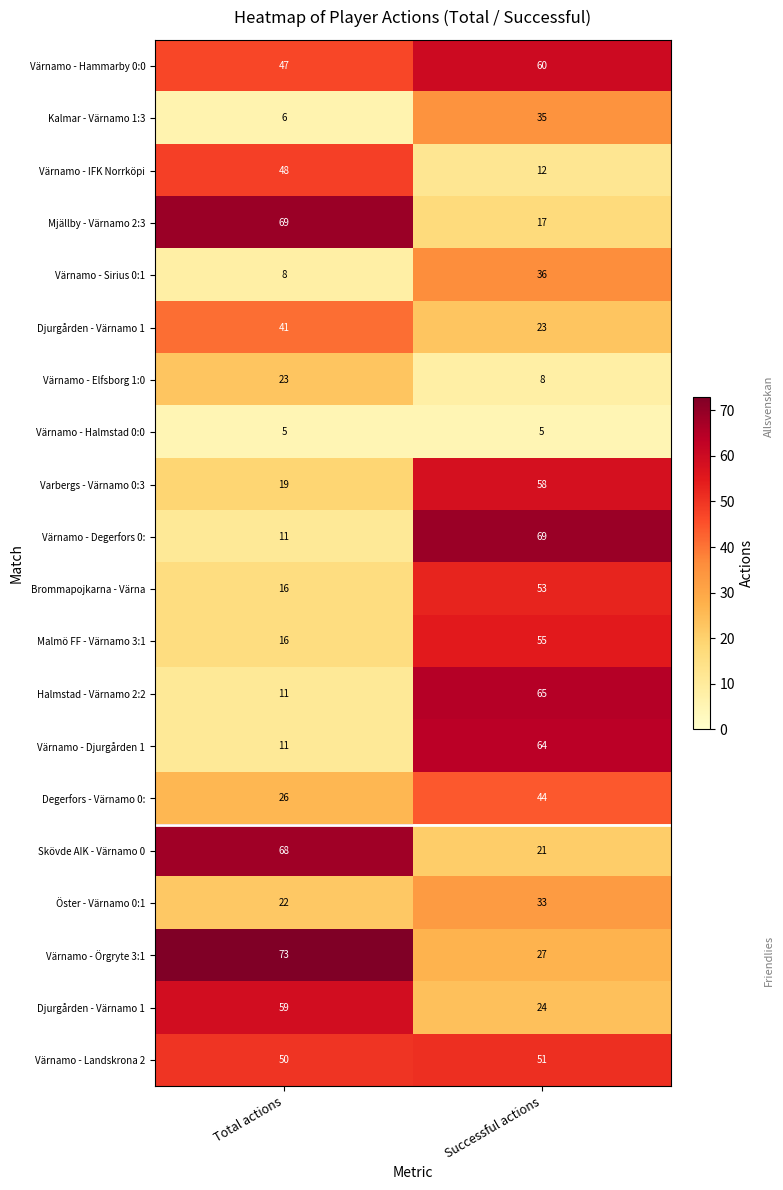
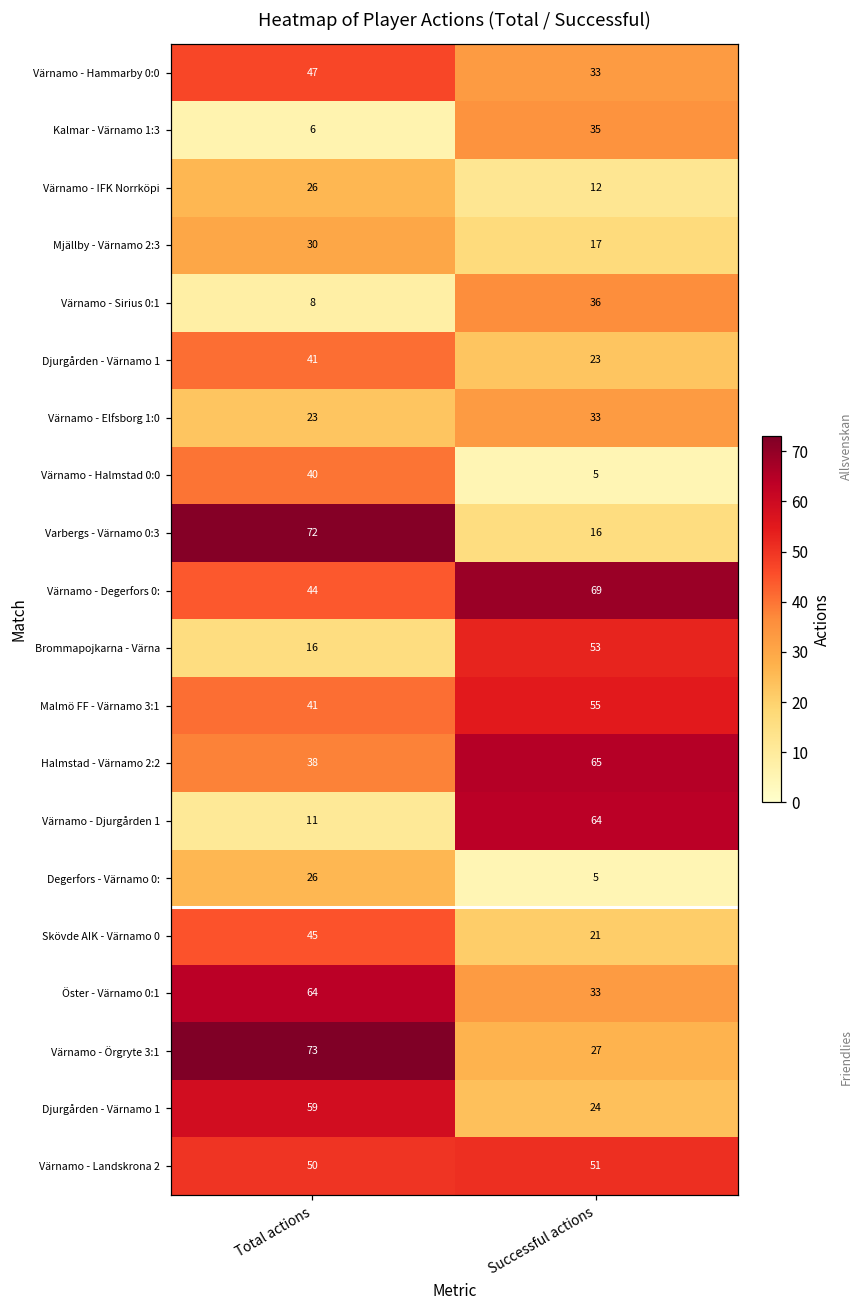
Värnamo - Hammarby 0:0, Successful actions: 60 -> 33
Värnamo - IFK Norrköpi, Total actions: 48 -> 26
Mjällby - Värnamo 2:3, Total actions: 69 -> 30
Värnamo - Elfsborg 1:0, Successful actions: 8 -> 33
Värnamo - Halmstad 0:0, Total actions: 5 -> 40
Varbergs - Värnamo 0:3, Total actions: 19 -> 72
Varbergs - Värnamo 0:3, Successful actions: 58 -> 16
Värnamo - Degerfors 0:, Total actions: 11 -> 44
Malmö FF - Värnamo 3:1, Total actions: 16 -> 41
Halmstad - Värnamo 2:2, Total actions: 11 -> 38
Degerfors - Värnamo 0:, Successful actions: 44 -> 5
Skövde AIK - Värnamo 0, Total actions: 68 -> 45
Öster - Värnamo 0:1, Total actions: 22 -> 64
